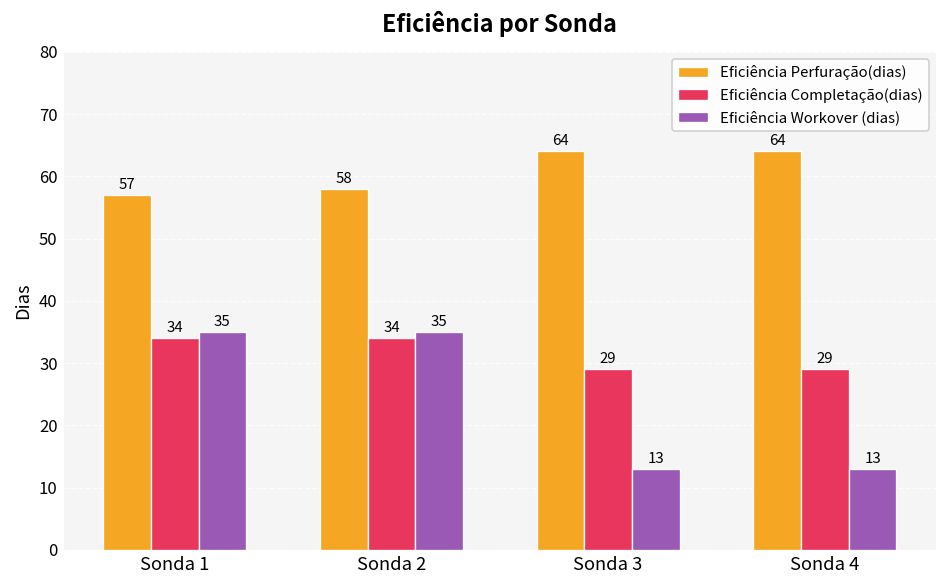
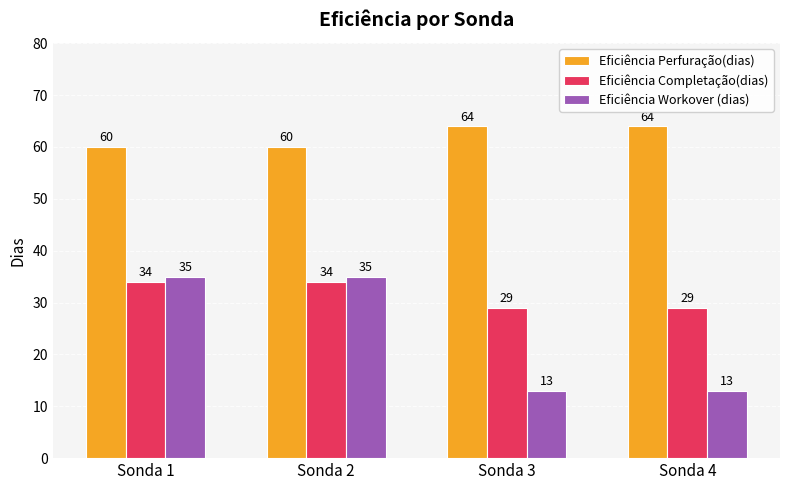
Eficiência Perfuração(dias), Sonda 1: 57 -> 60
Eficiência Perfuração(dias), Sonda 2: 58 -> 60
